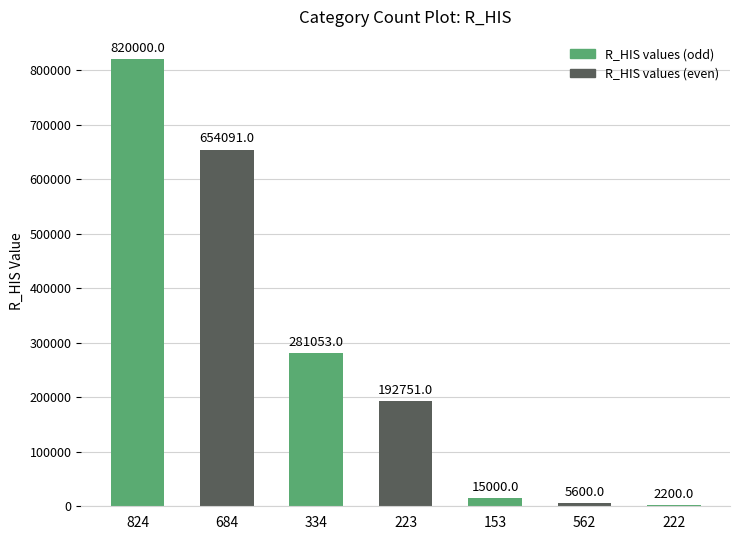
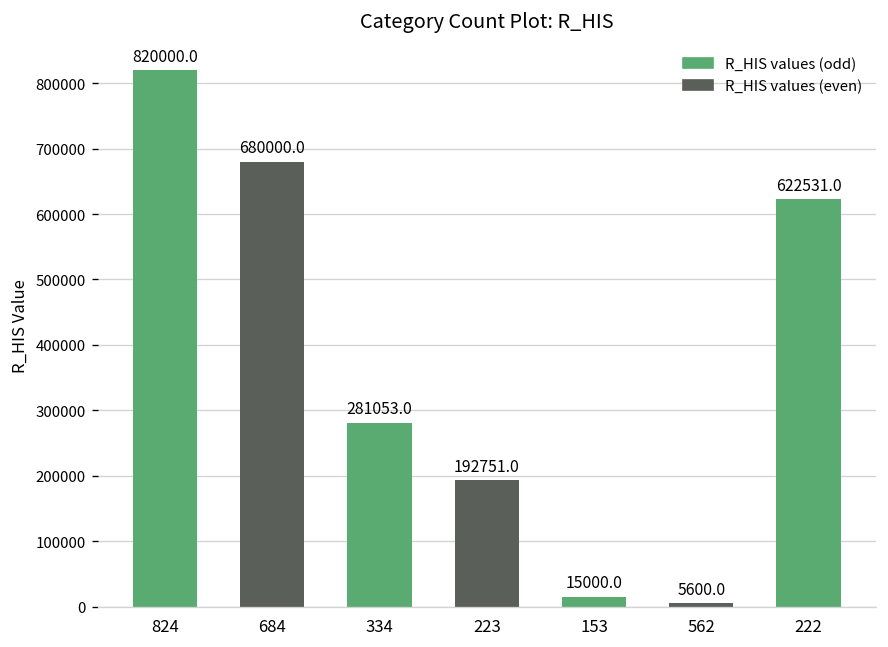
684: 654091.0 -> 680000.0
222: 2200.0 -> 622531.0
